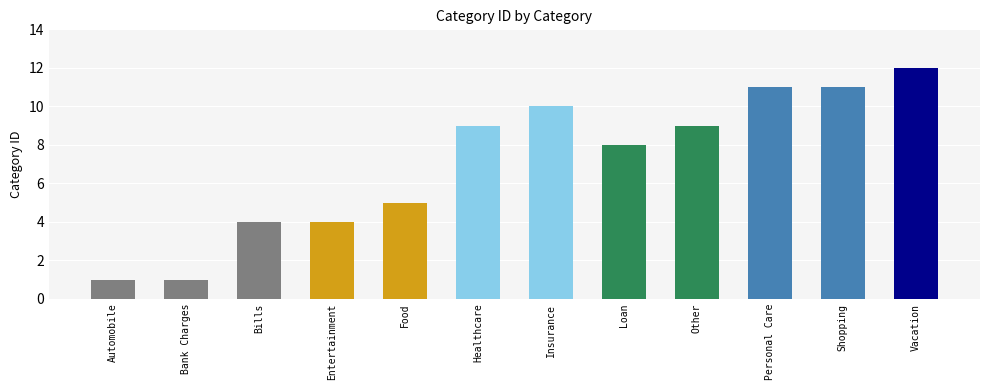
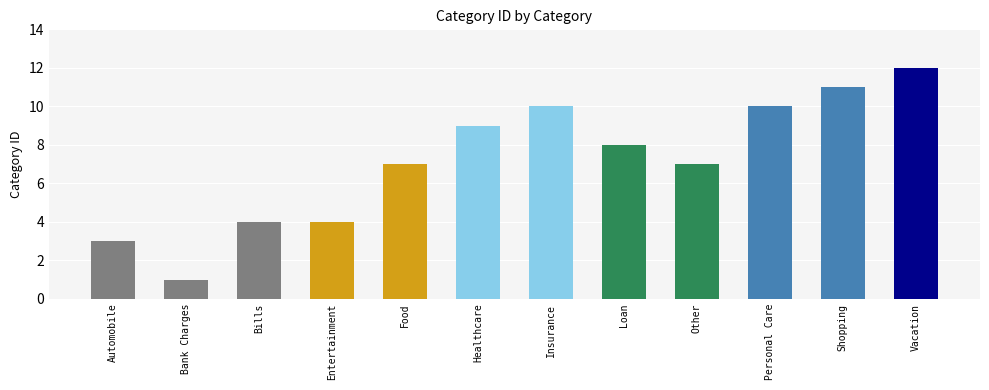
Automobile: 1 -> 3
Food: 5 -> 7
Other: 9 -> 7
Personal Care: 11 -> 10
